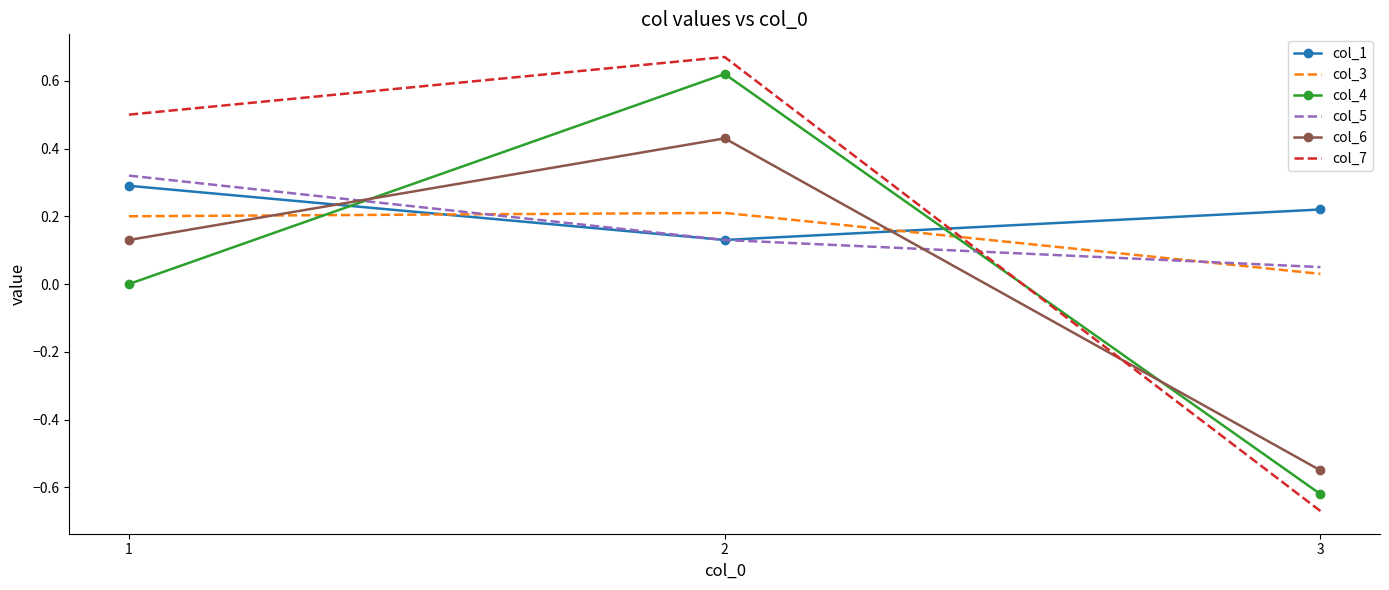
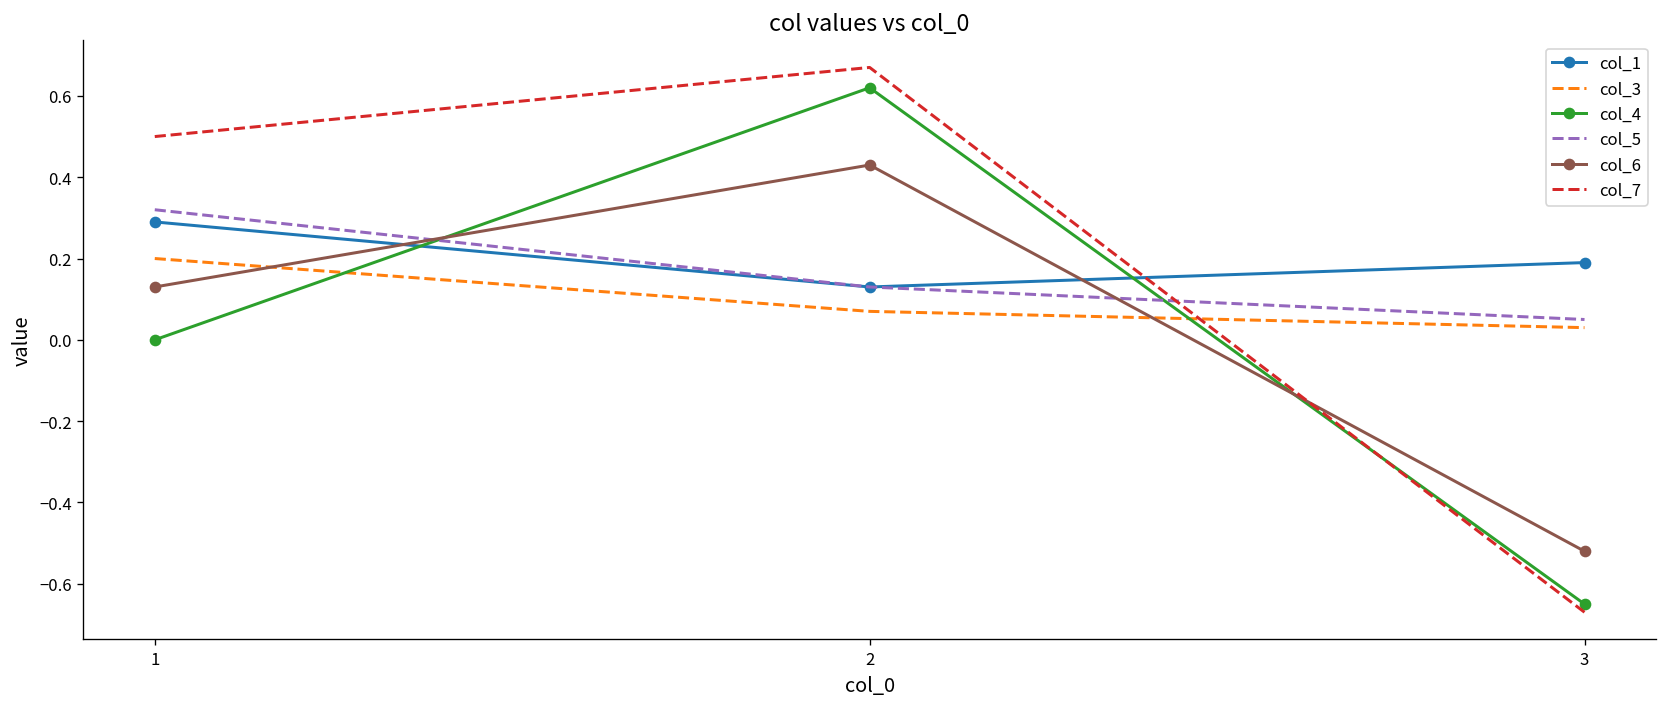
col_3, 2: 0.21 -> 0.07
col_1, 3: 0.22 -> 0.19
col_4, 3: -0.62 -> -0.65
col_6, 3: -0.55 -> -0.52
